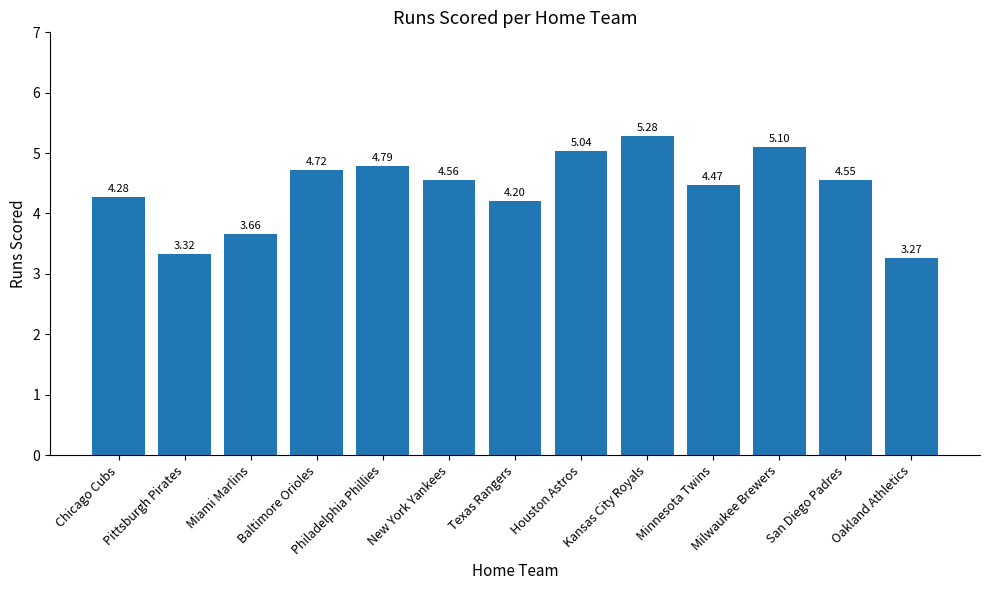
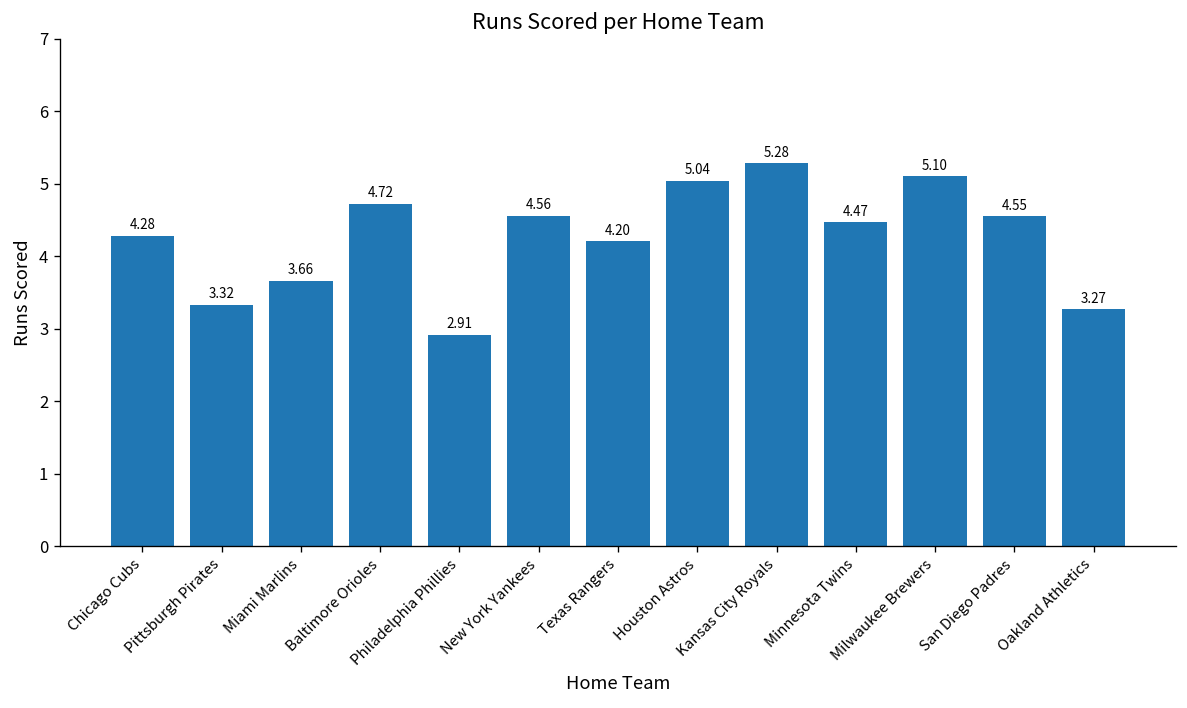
Philadelphia Phillies: 4.79 -> 2.91
